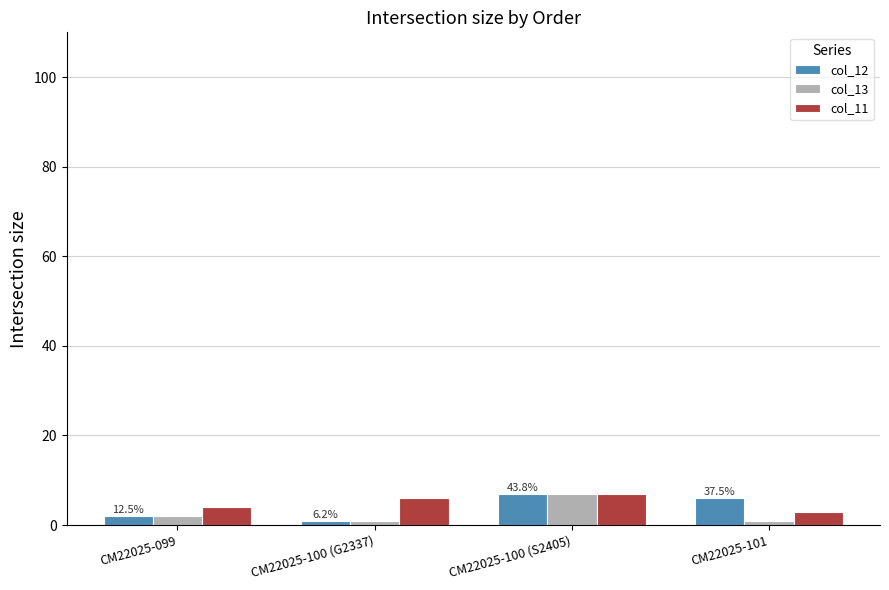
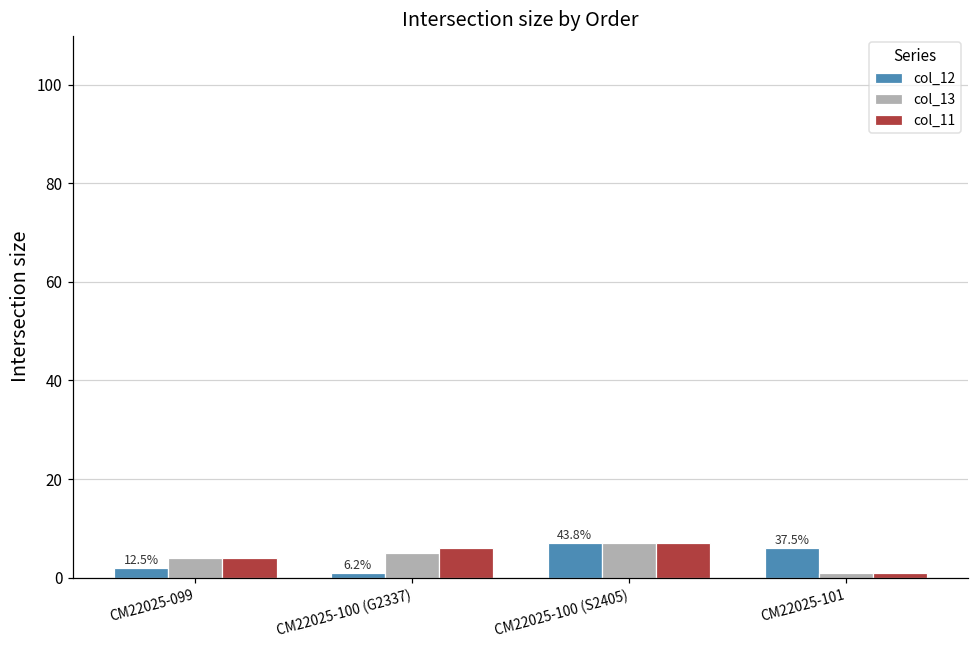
col_13, CM22025-099: 2 -> 4
col_13, CM22025-100 (G2337): 1 -> 5
col_11, CM22025-101: 3 -> 1
